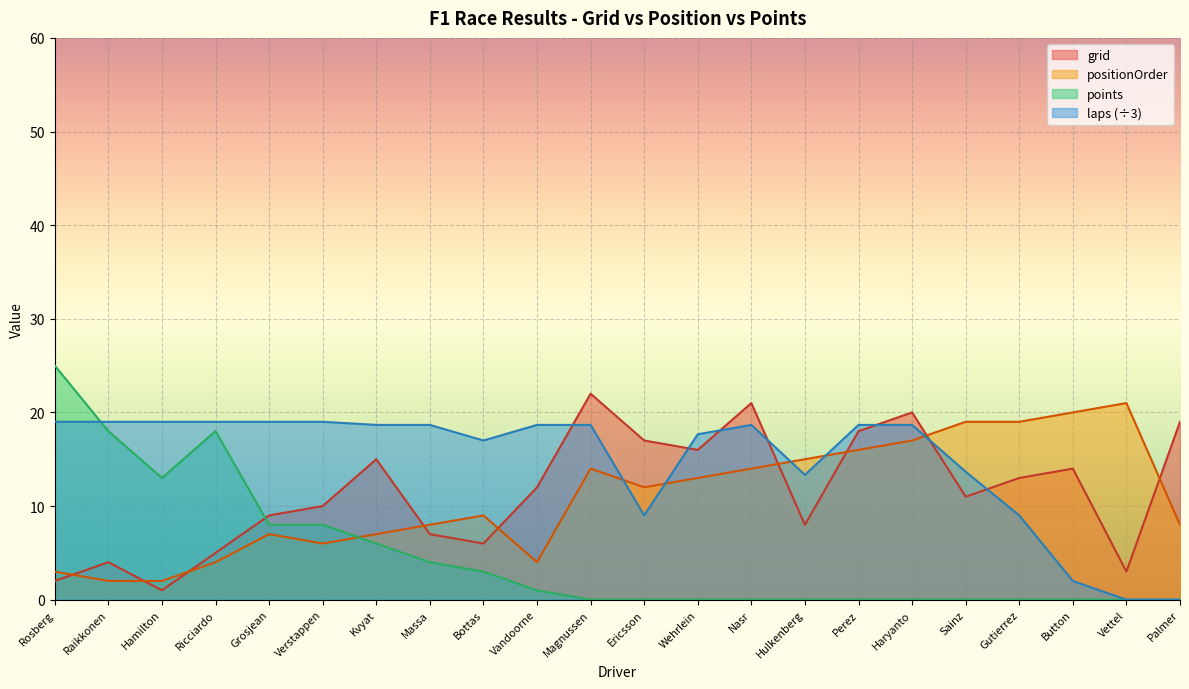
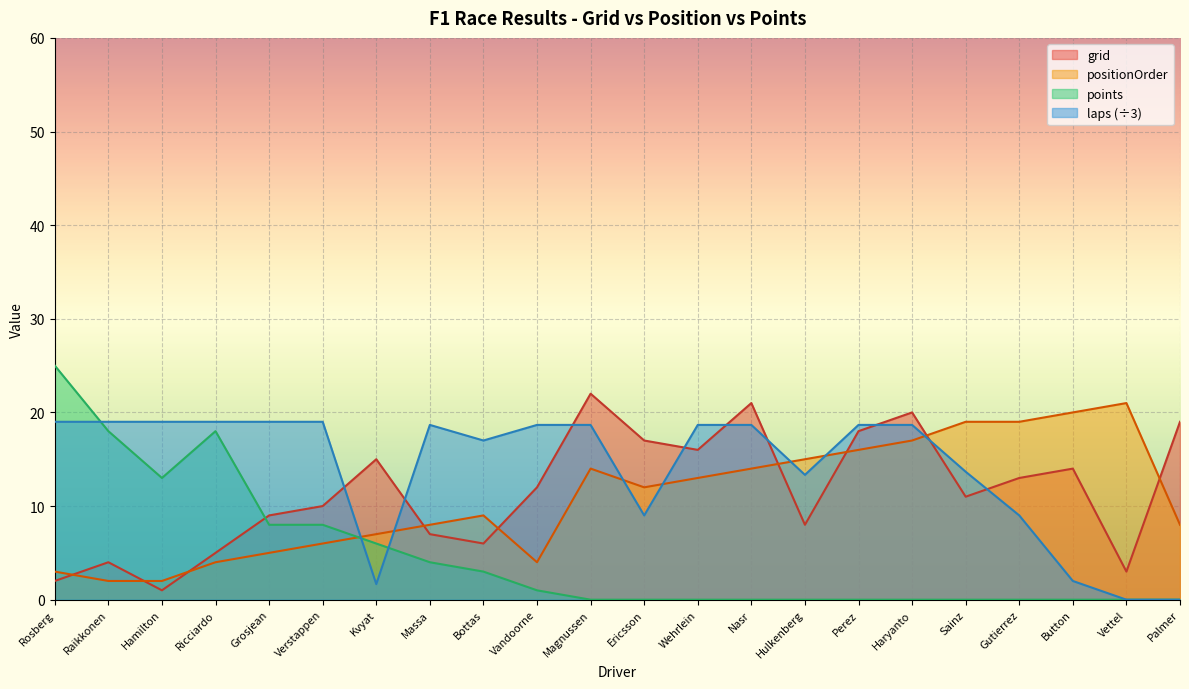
positionOrder, Grosjean: 7 -> 5
laps (÷3), Kvyat: 19 -> 2
laps (÷3), Wehrlein: 18 -> 19
